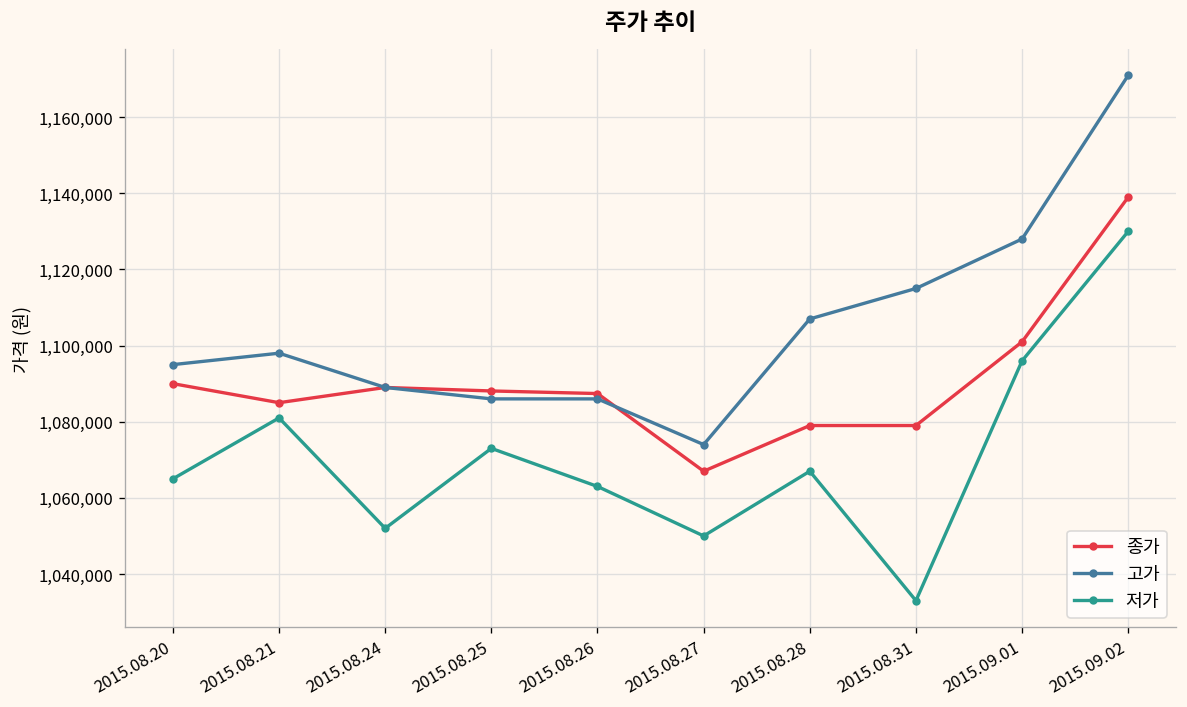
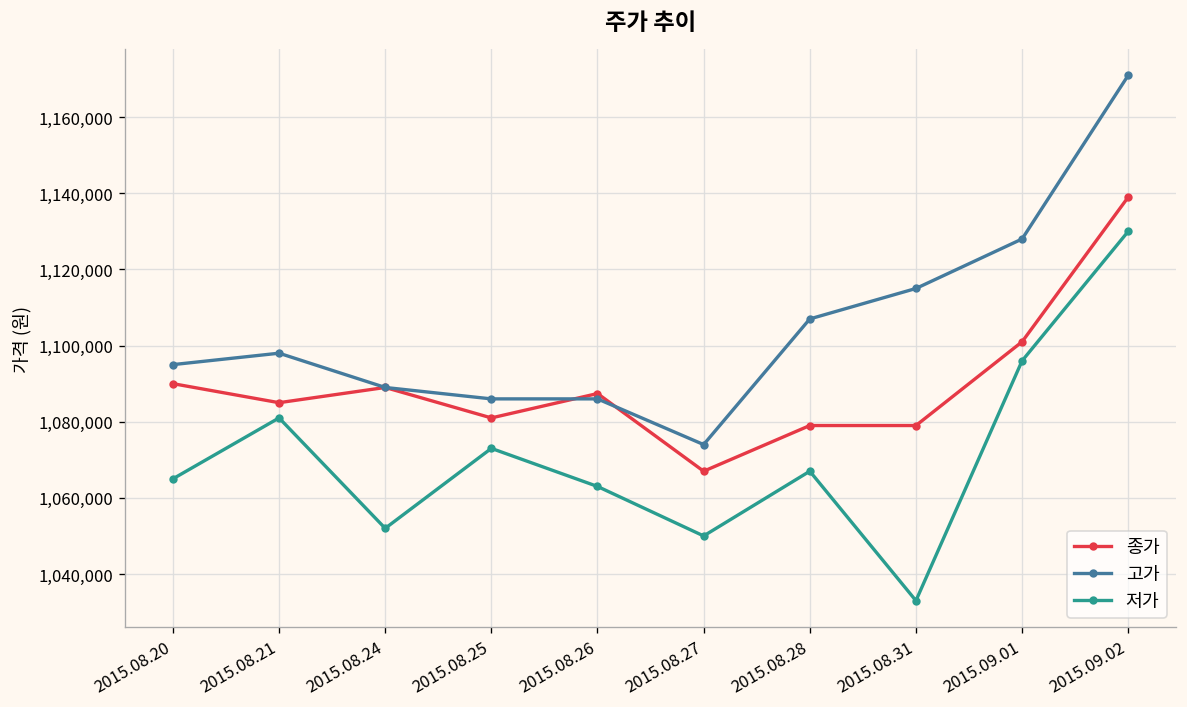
종가, 2015.08.25: 1,088,000 -> 1,081,000
